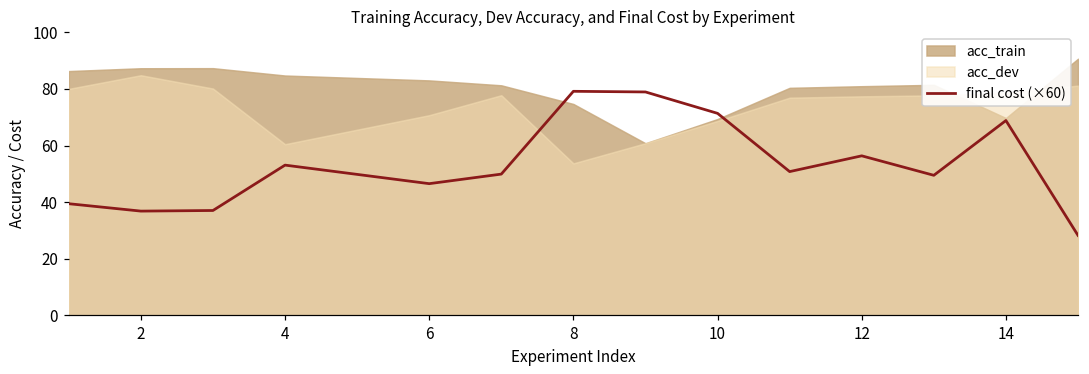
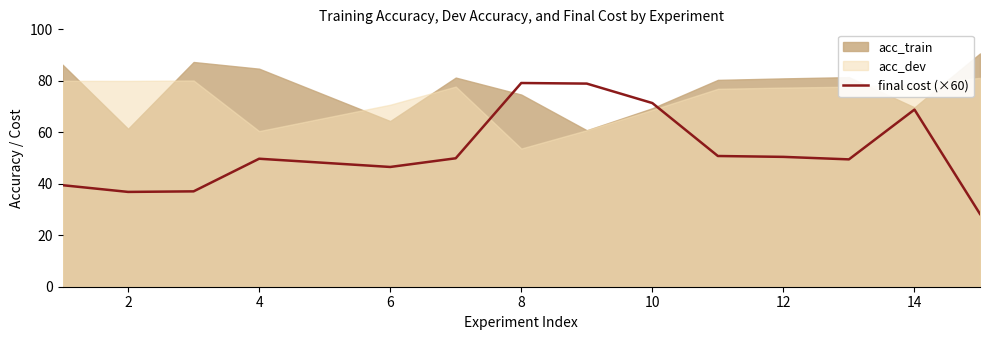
acc_train, 2: 87 -> 61
acc_dev, 2: 85 -> 80
final cost (×60), 4: 53 -> 50
acc_train, 6: 83 -> 64
final cost (×60), 12: 56 -> 50
